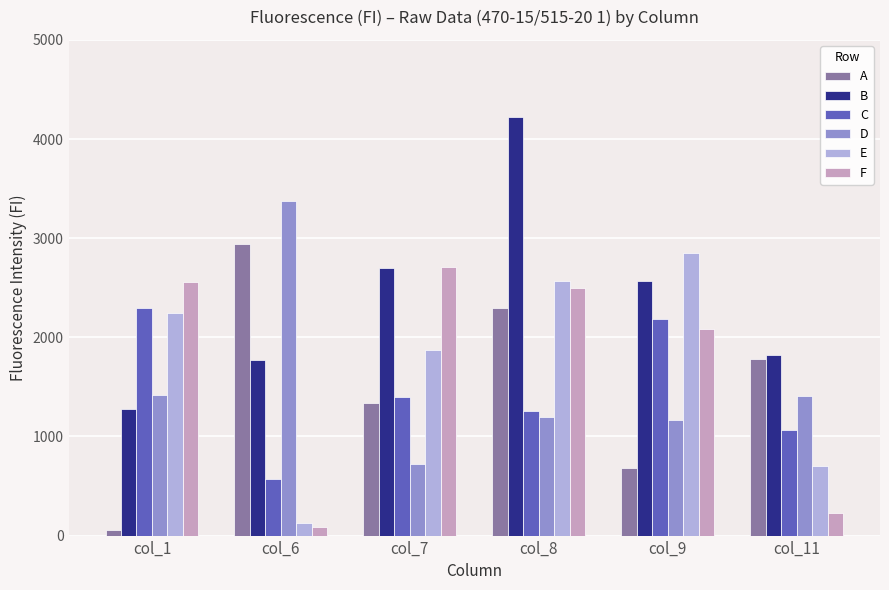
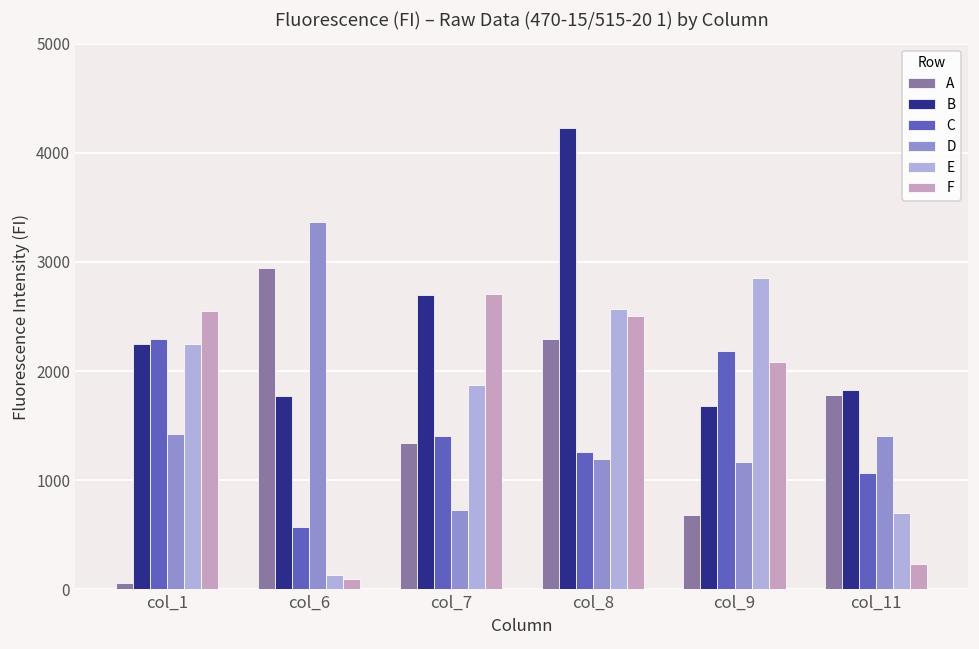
B, col_1: 1300 -> 2200
B, col_9: 2600 -> 1700
